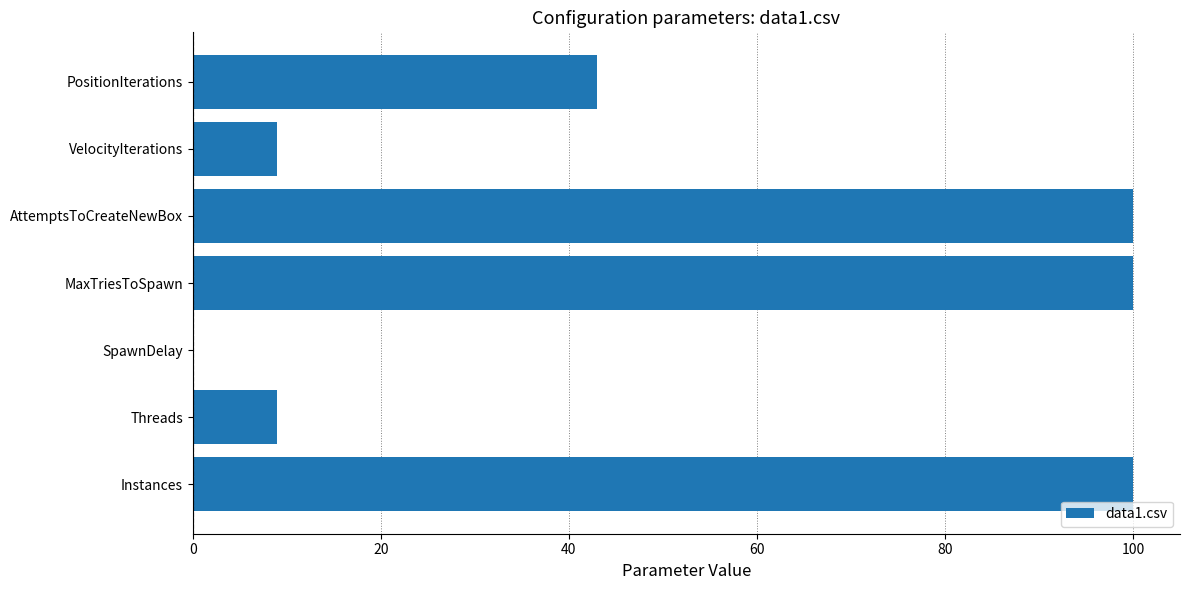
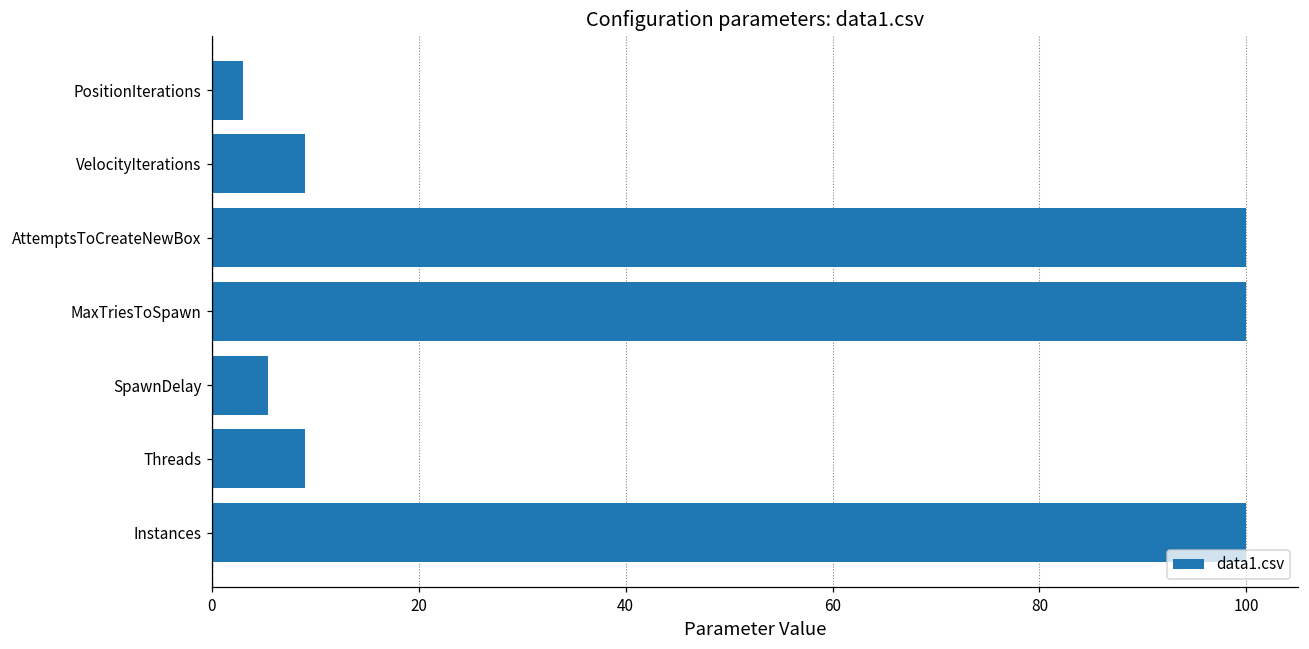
PositionIterations: 43 -> 3
SpawnDelay: 0 -> 5
